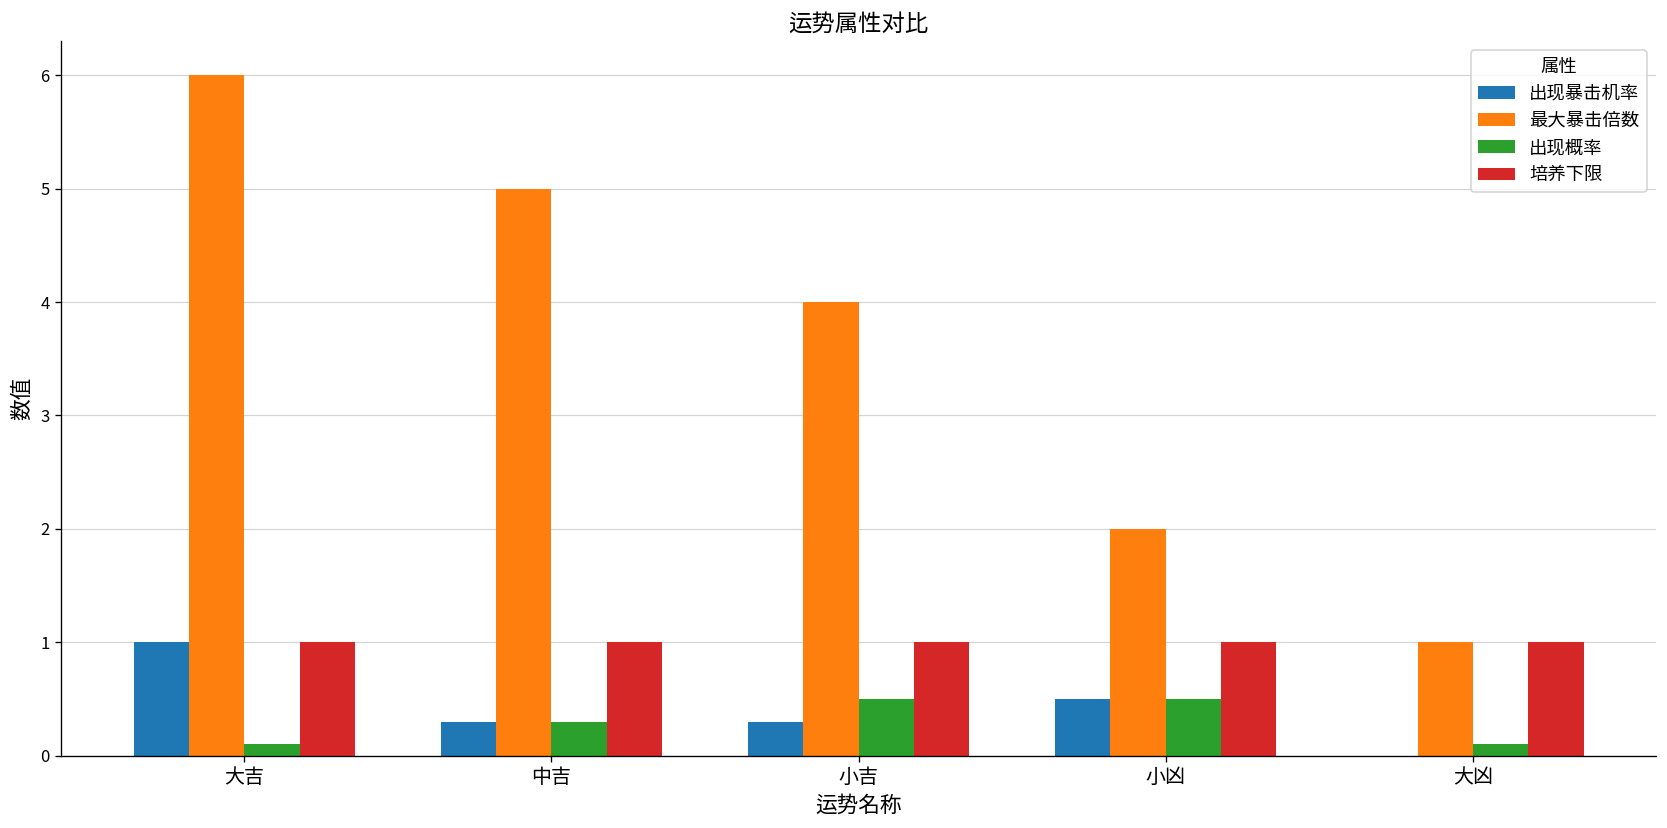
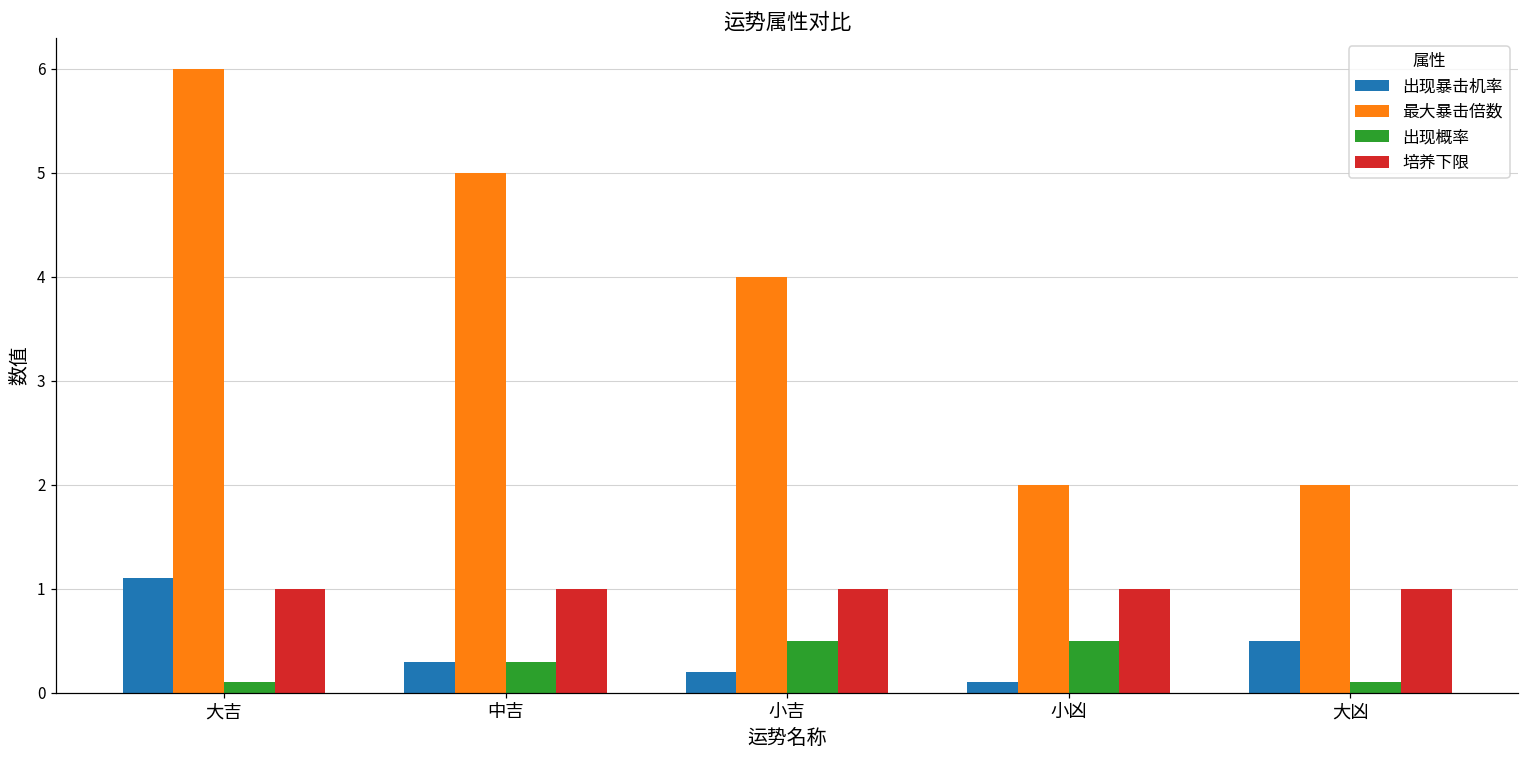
出现暴击机率, 大吉: 1.0 -> 1.1
出现暴击机率, 小吉: 0.3 -> 0.2
出现暴击机率, 小凶: 0.5 -> 0.1
出现暴击机率, 大凶: 0.0 -> 0.5
最大暴击倍数, 大凶: 1 -> 2
